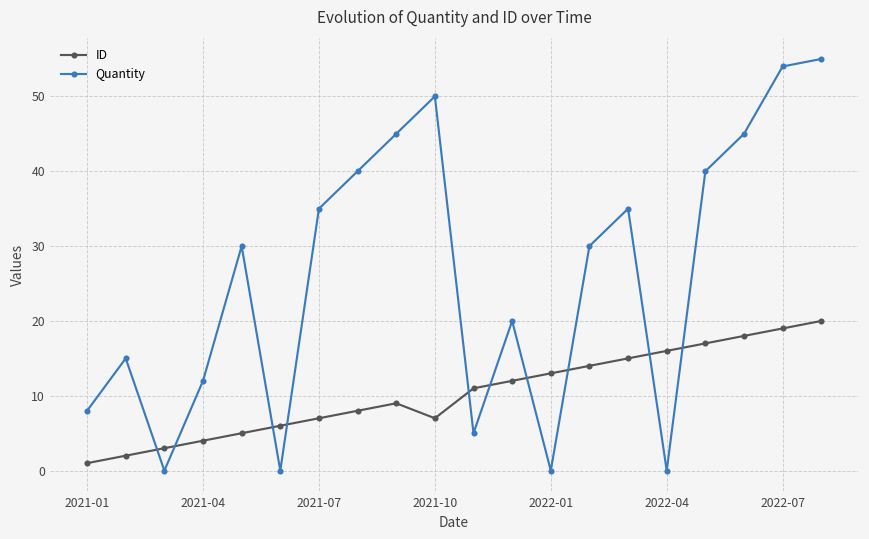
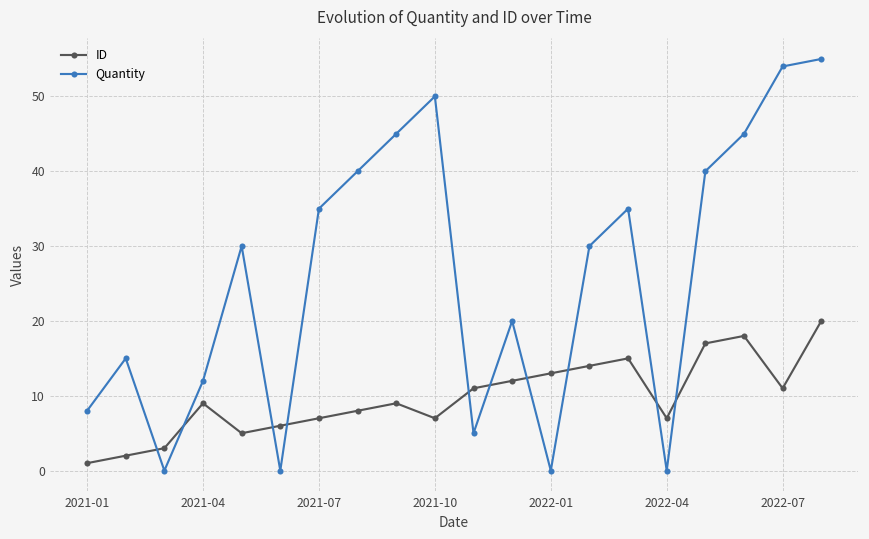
ID, 2021-04: 4 -> 9
ID, 2022-04: 16 -> 7
ID, 2022-07: 19 -> 11
